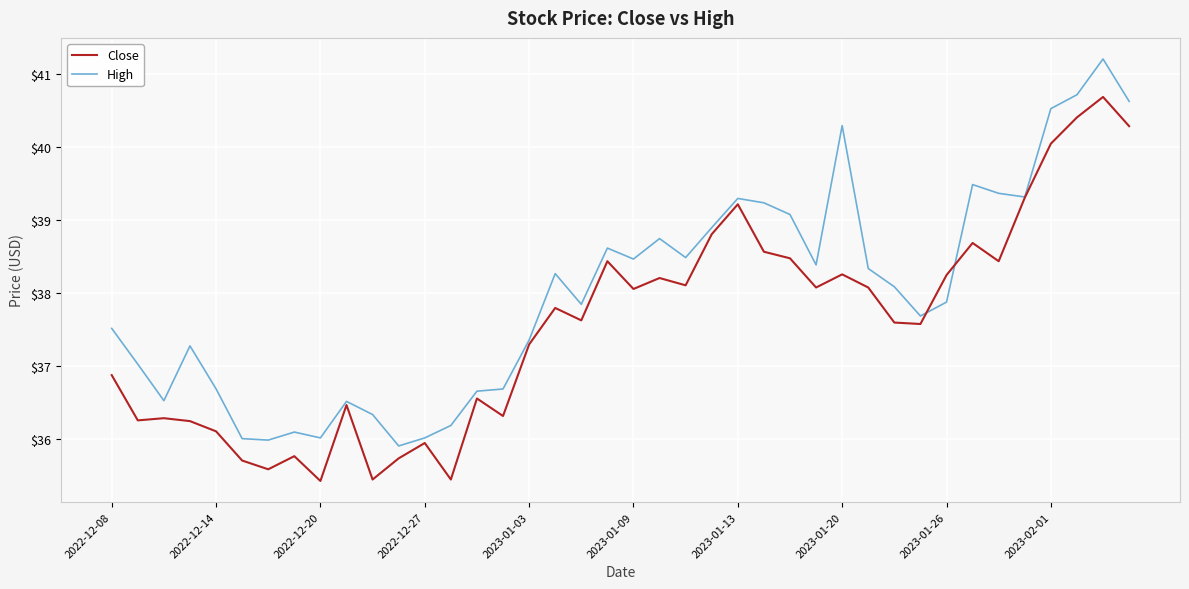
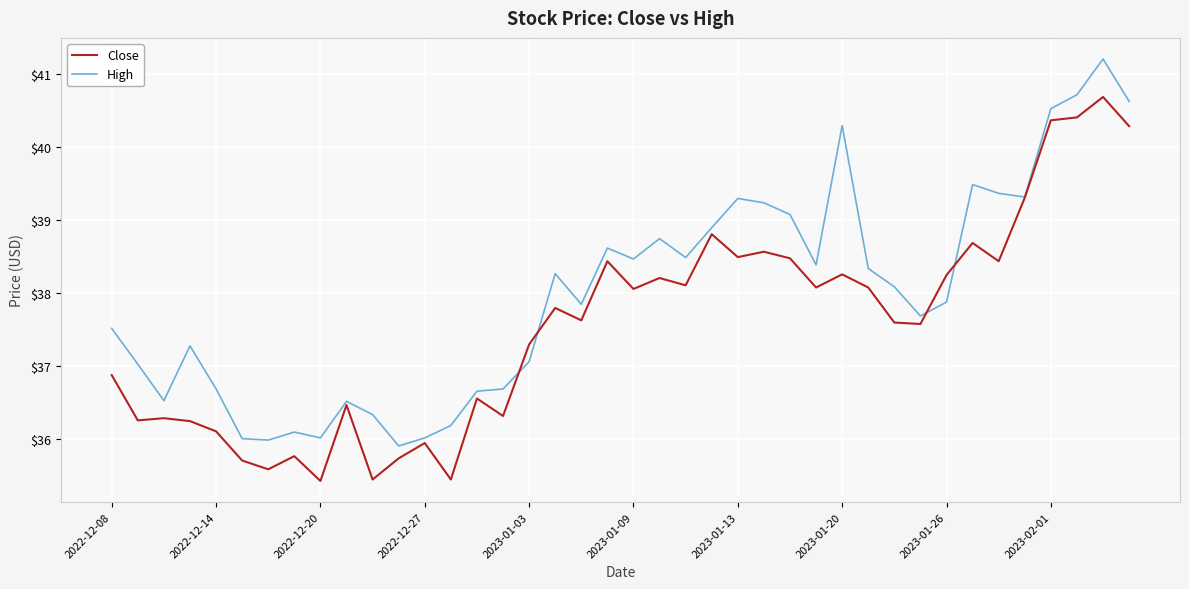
High, 2023-01-03: $37.3 -> $37.1
Close, 2023-01-13: $39.2 -> $38.5
Close, 2023-02-01: $40.0 -> $40.4
